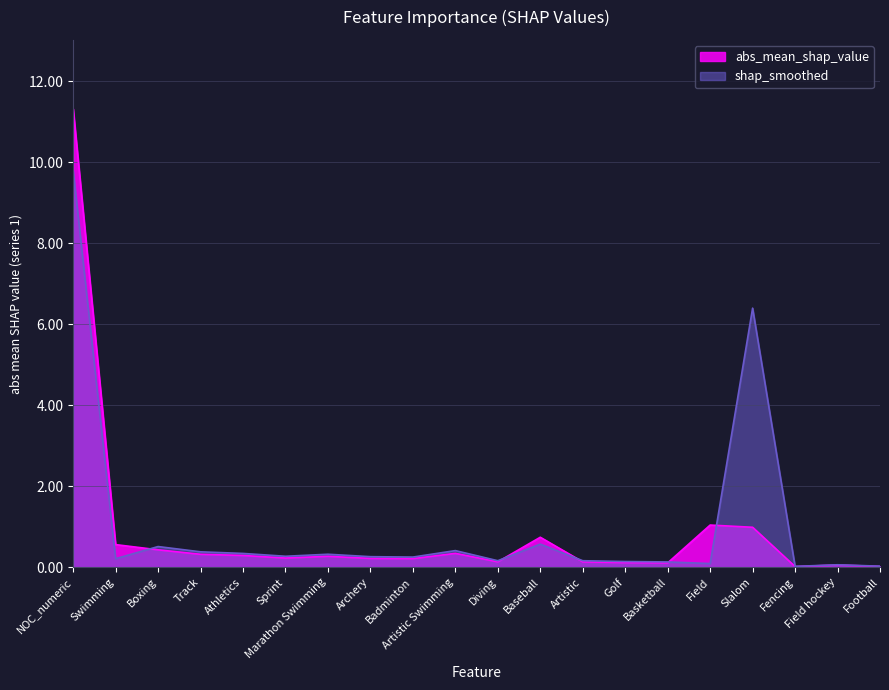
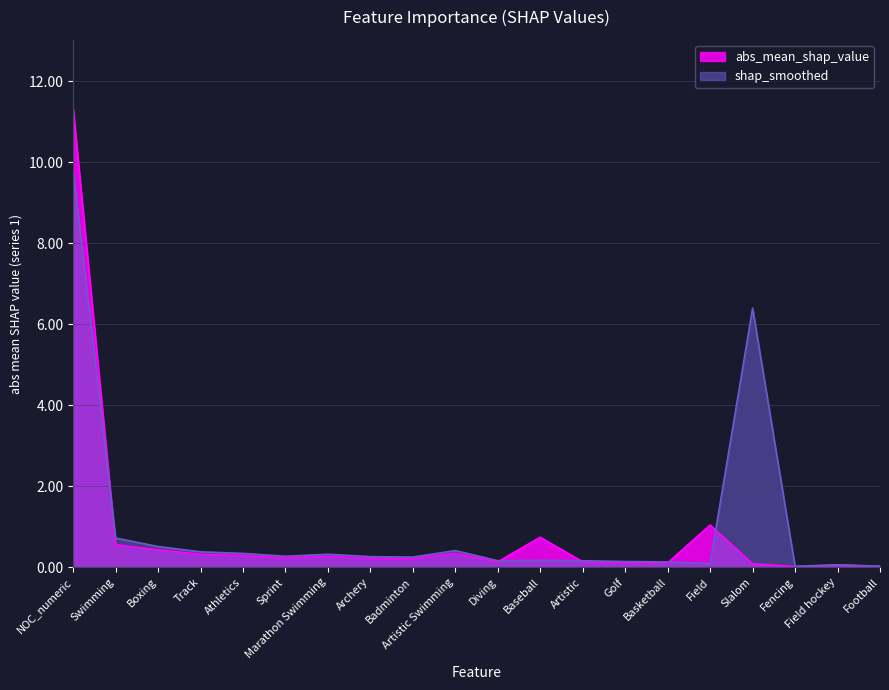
shap_smoothed, Swimming: 0.2 -> 0.7
shap_smoothed, Baseball: 0.6 -> 0.2
abs_mean_shap_value, Slalom: 1.0 -> 0.1
